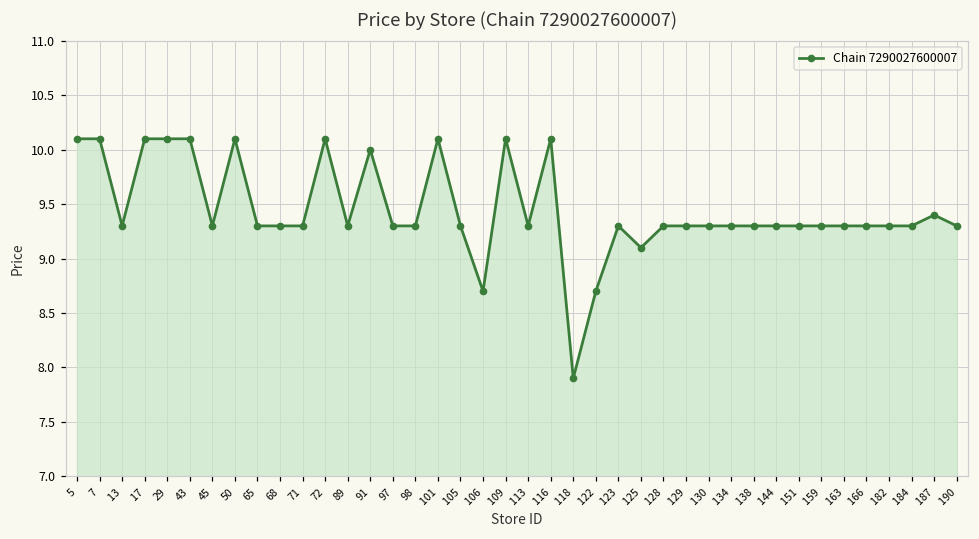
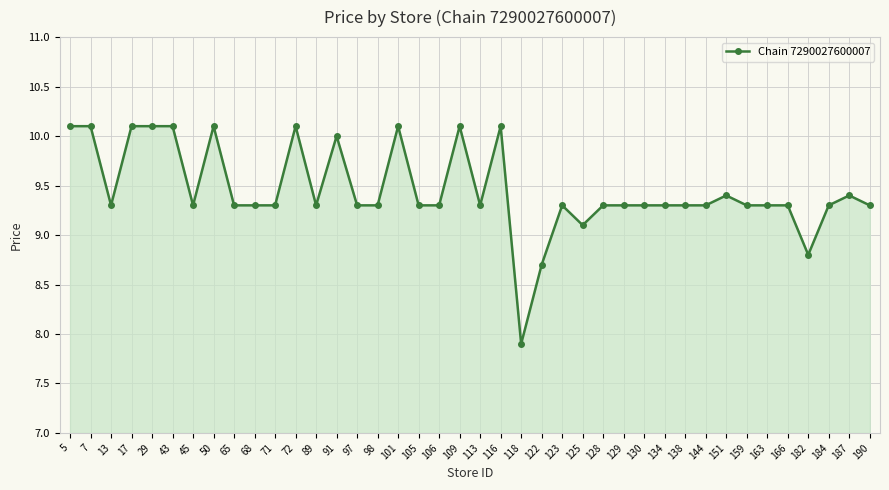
106: 8.7 -> 9.3
151: 9.3 -> 9.4
182: 9.3 -> 8.8
